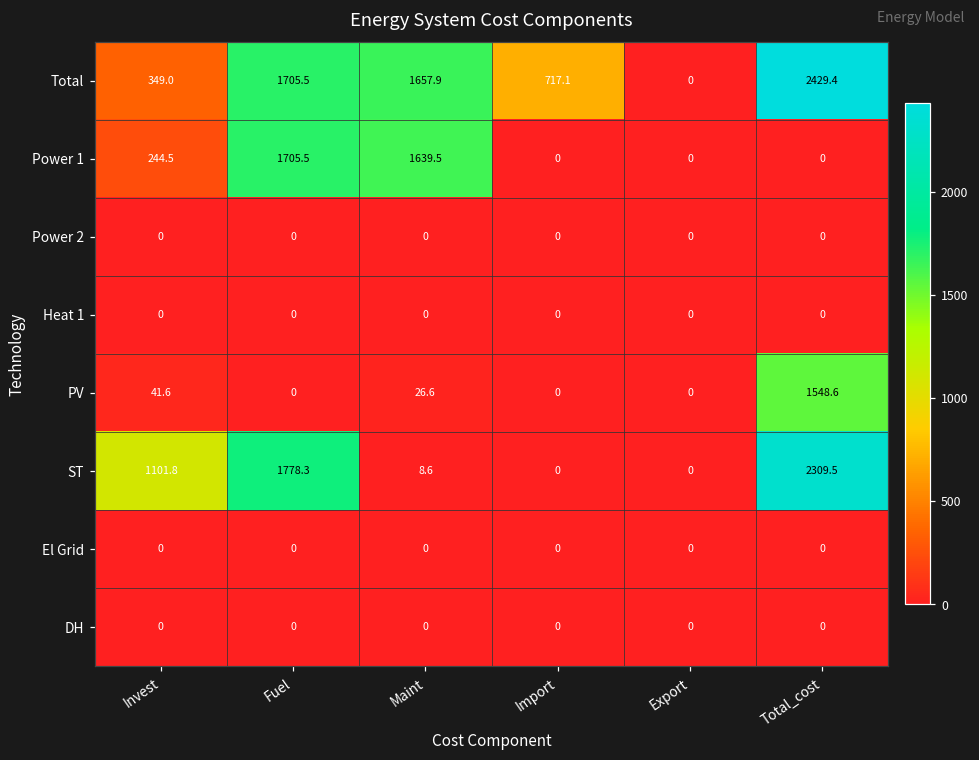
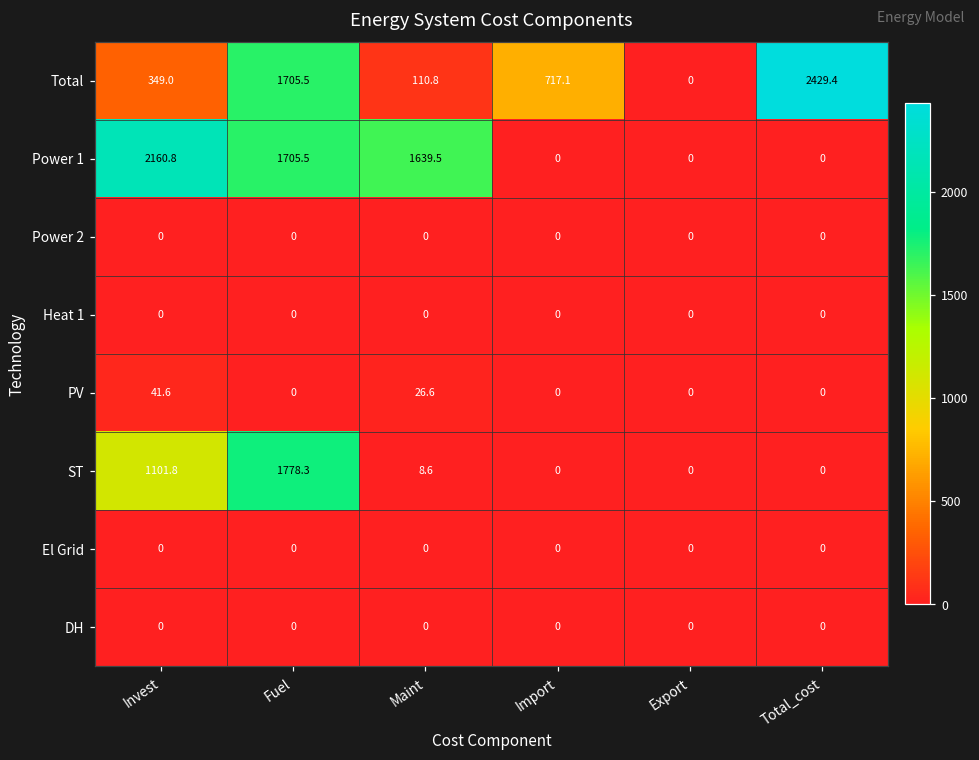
Total, Maint: 1657.9 -> 110.8
Power 1, Invest: 244.5 -> 2160.8
PV, Total_cost: 1548.6 -> 0
ST, Total_cost: 2309.5 -> 0
